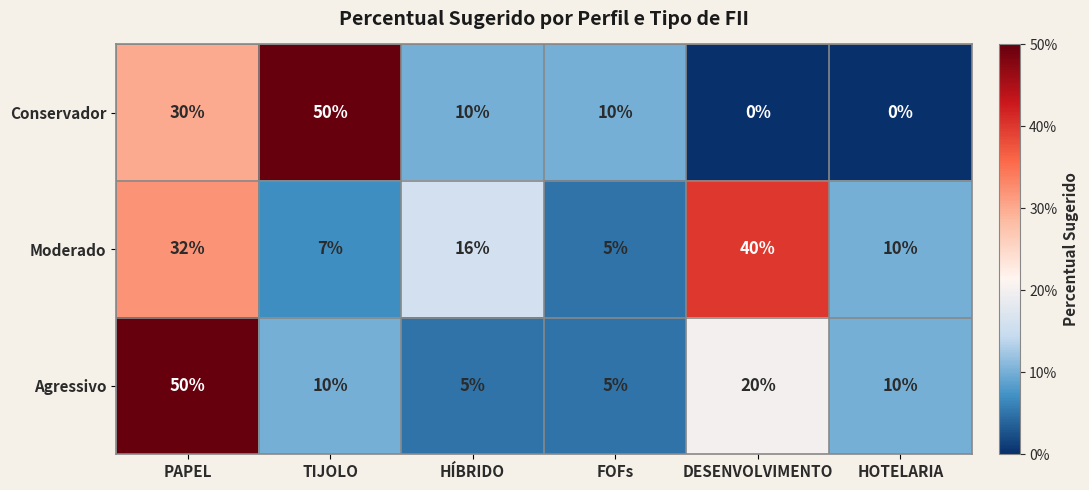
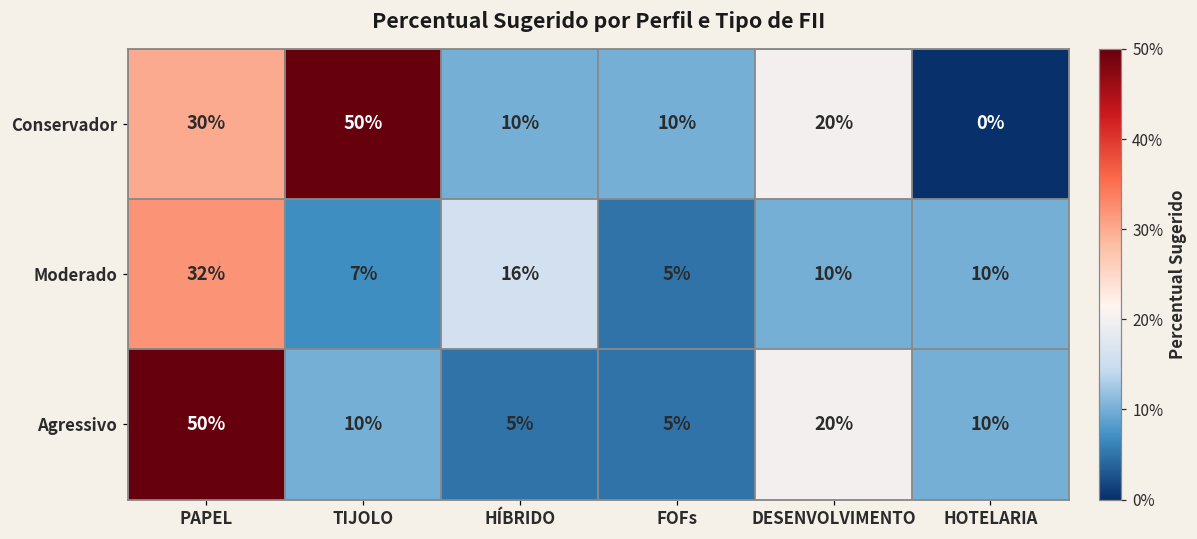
Conservador, DESENVOLVIMENTO: 0% -> 20%
Moderado, DESENVOLVIMENTO: 40% -> 10%
